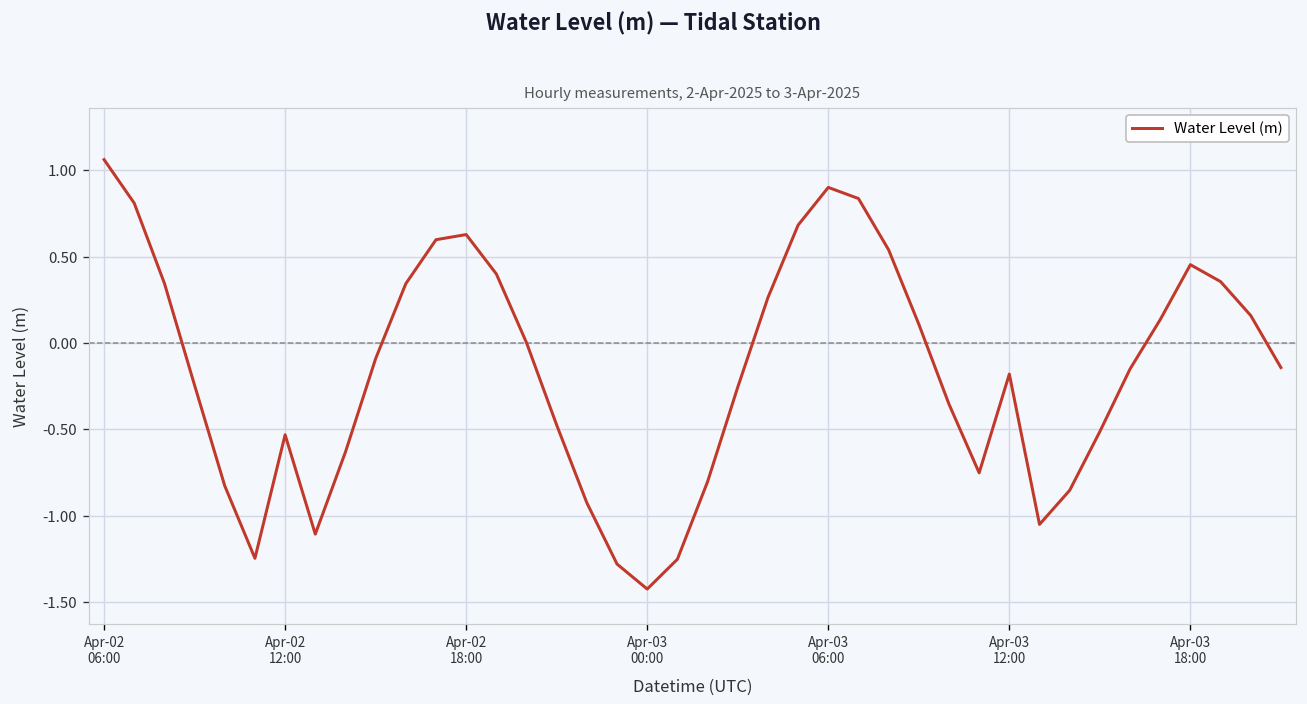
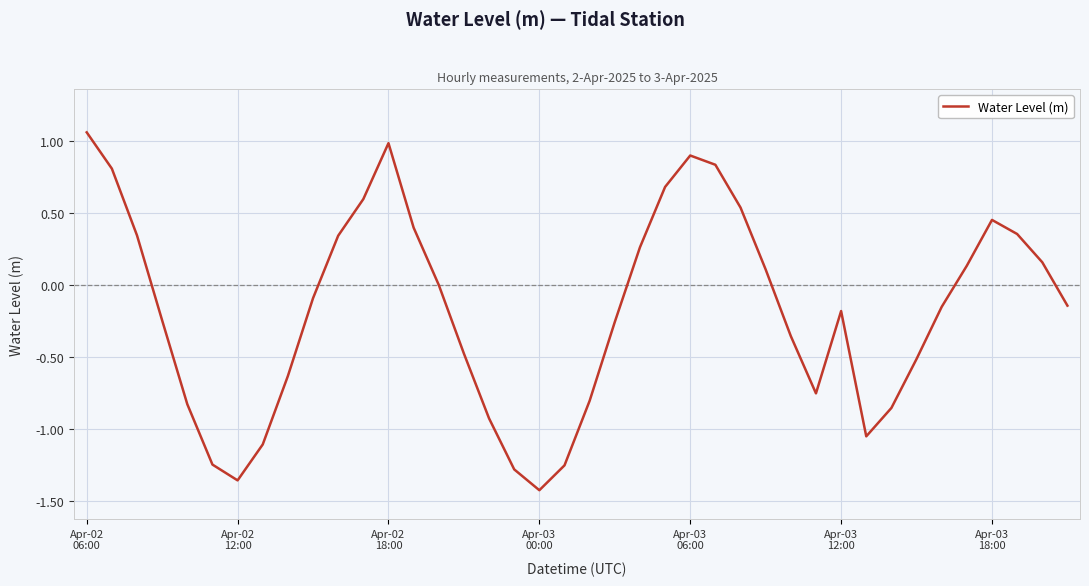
Apr-02 12:00: -0.53 -> -1.36
Apr-02 18:00: 0.63 -> 0.99
